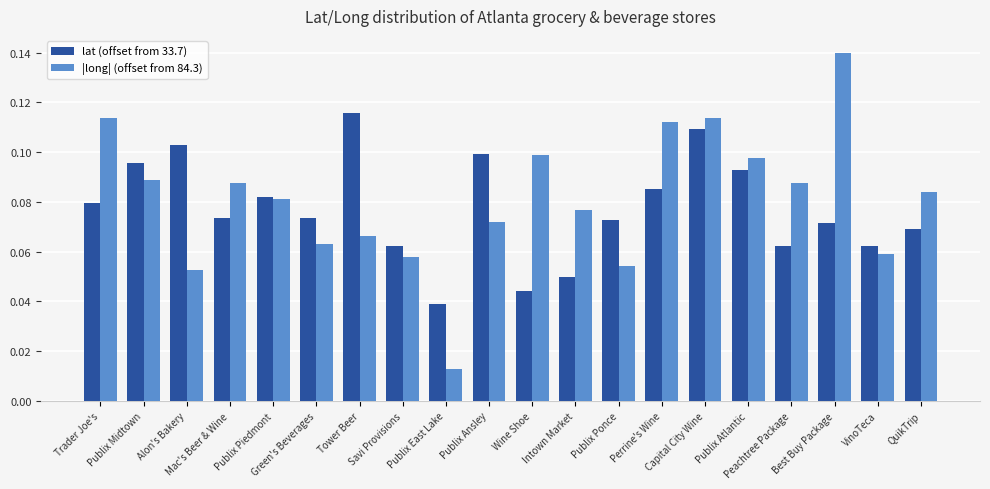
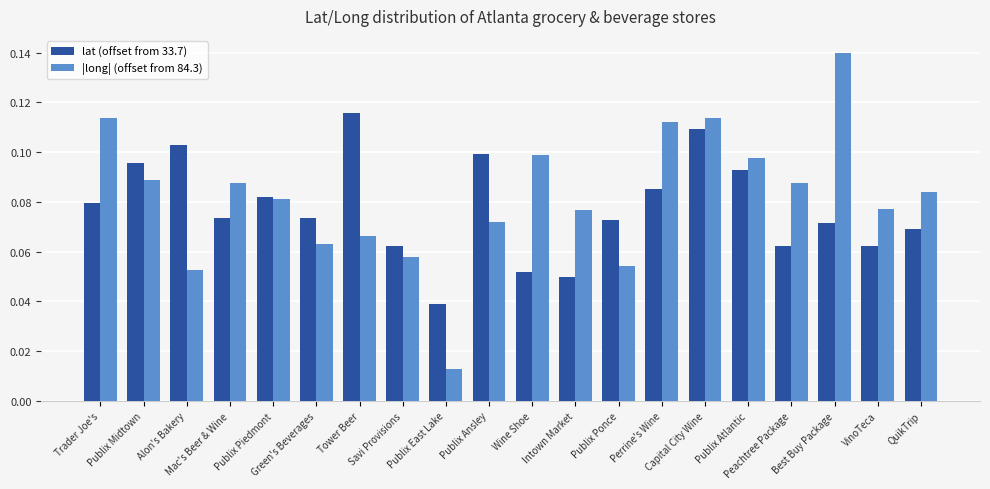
lat (offset from 33.7), Wine Shoe: 0.044 -> 0.052
|long| (offset from 84.3), VinoTeca: 0.059 -> 0.077
